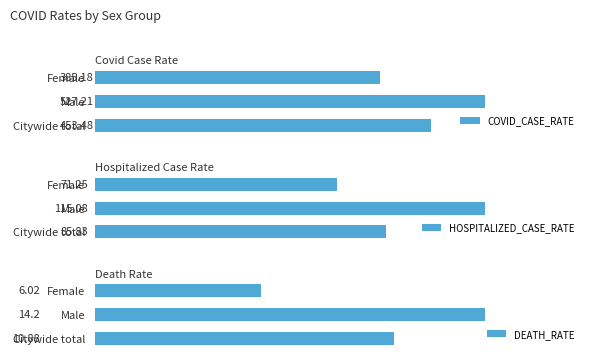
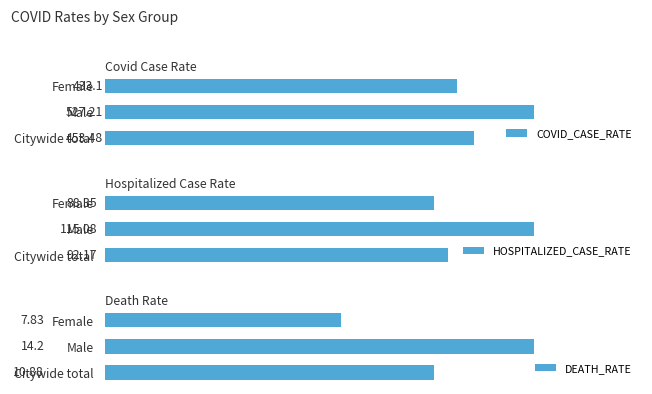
Covid Case Rate, Female: 385.18 -> 433.1
Hospitalized Case Rate, Female: 71.25 -> 88.35
Hospitalized Case Rate, Citywide total: 85.83 -> 92.17
Death Rate, Female: 6.02 -> 7.83
